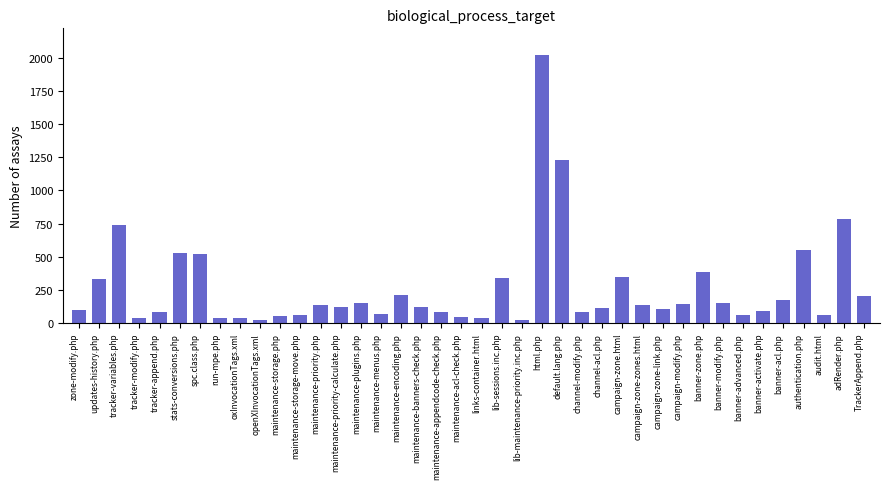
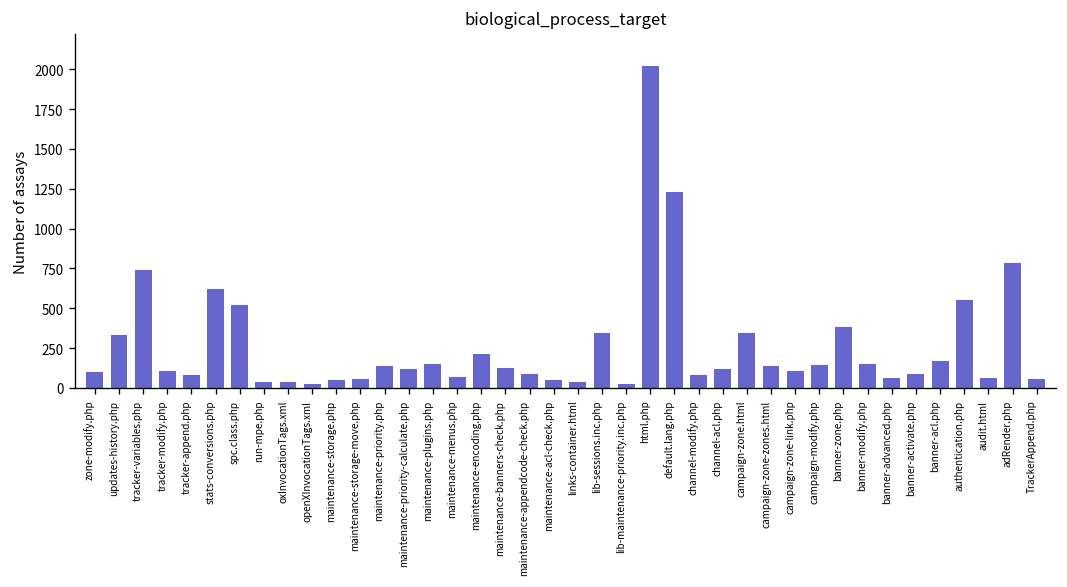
tracker-modify.php: 40 -> 100
stats-conversions.php: 530 -> 620
TrackerAppend.php: 200 -> 60
